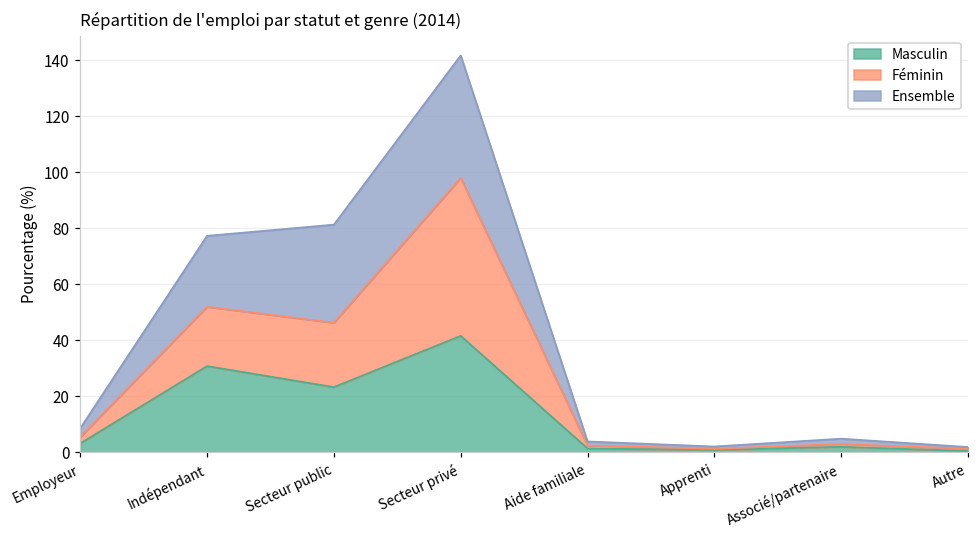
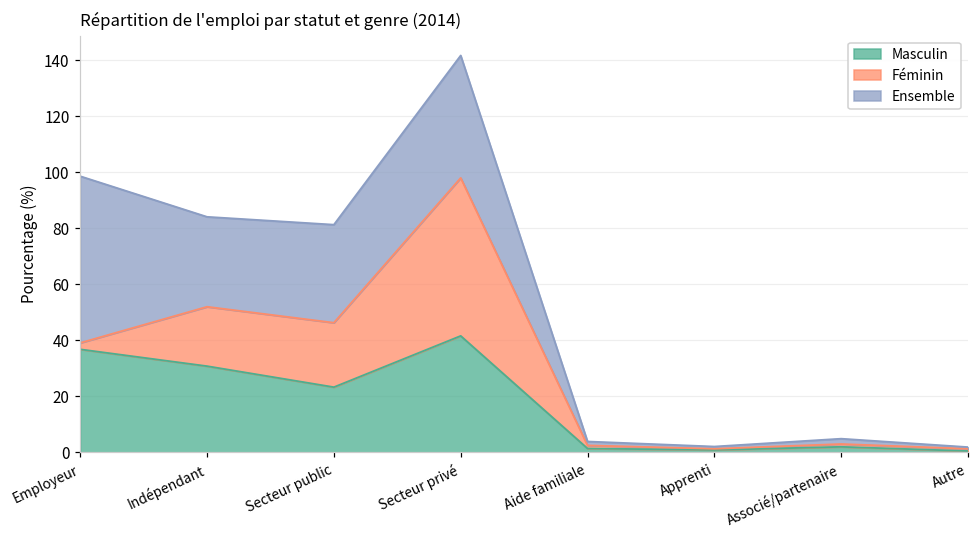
Masculin, Employeur: 3 -> 37
Ensemble, Employeur: 3 -> 60
Ensemble, Indépendant: 25 -> 32
